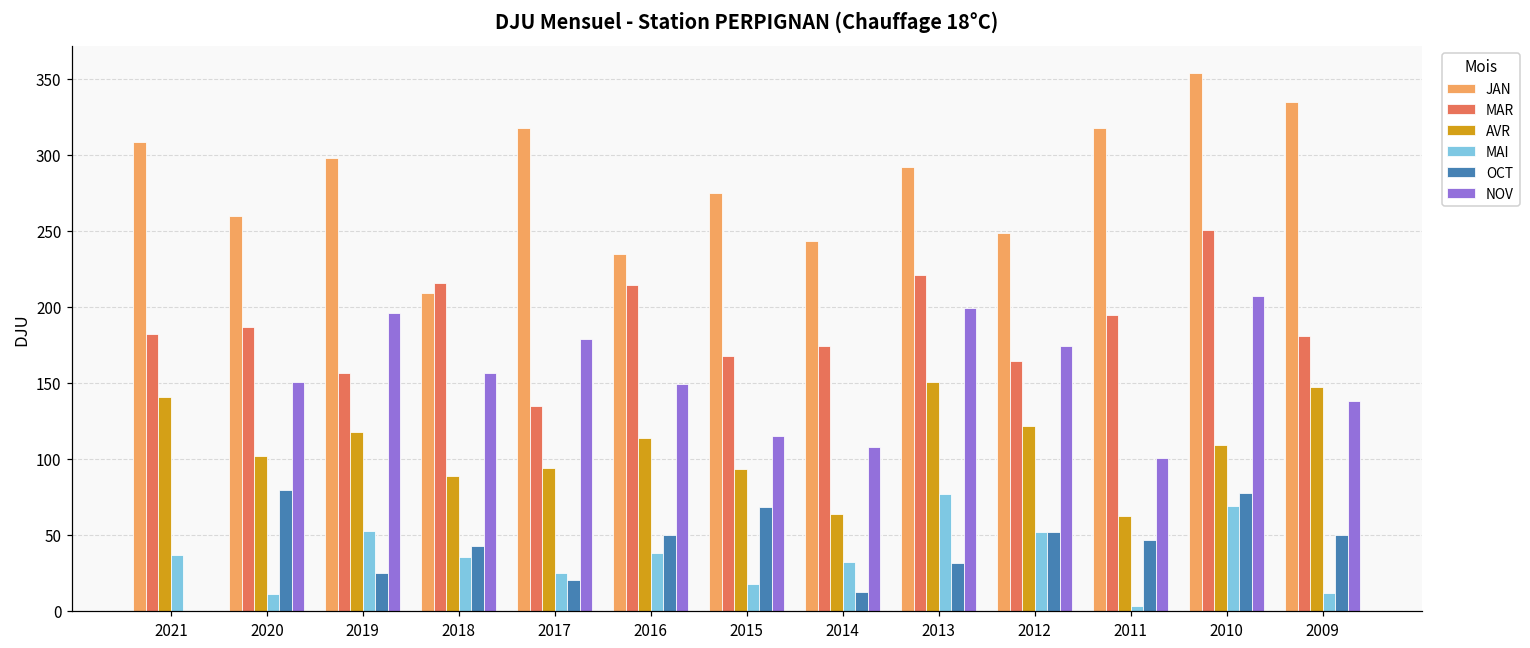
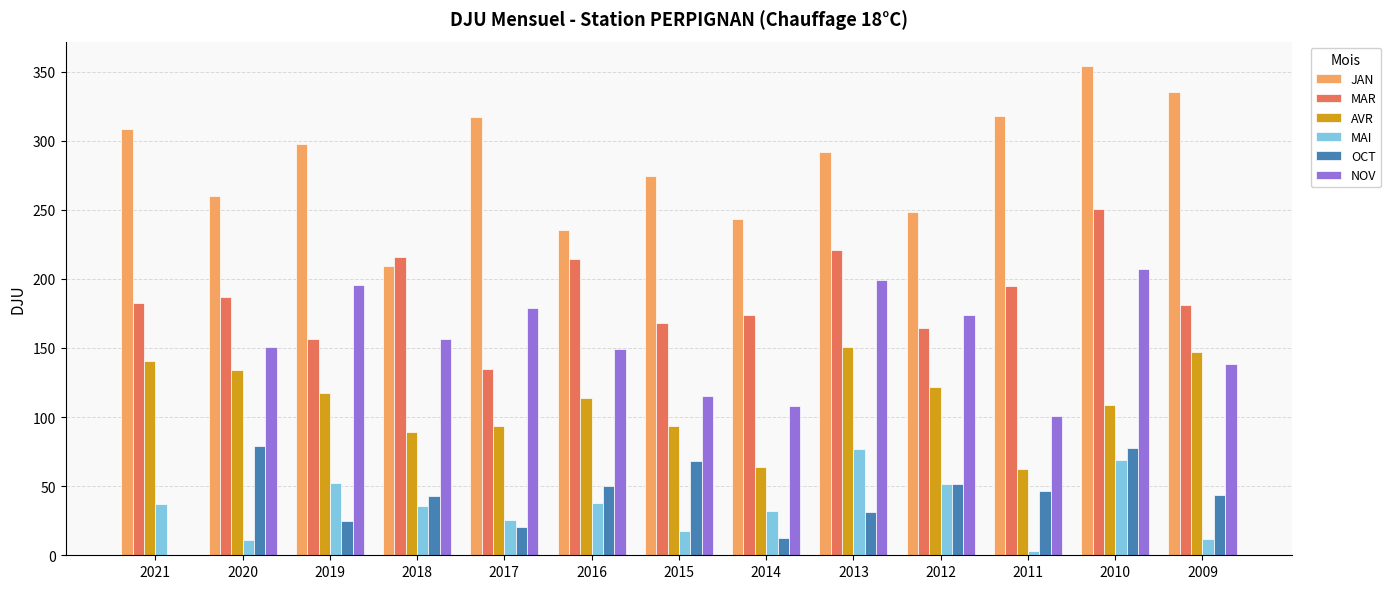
AVR, 2020: 102 -> 134
OCT, 2009: 50 -> 44
